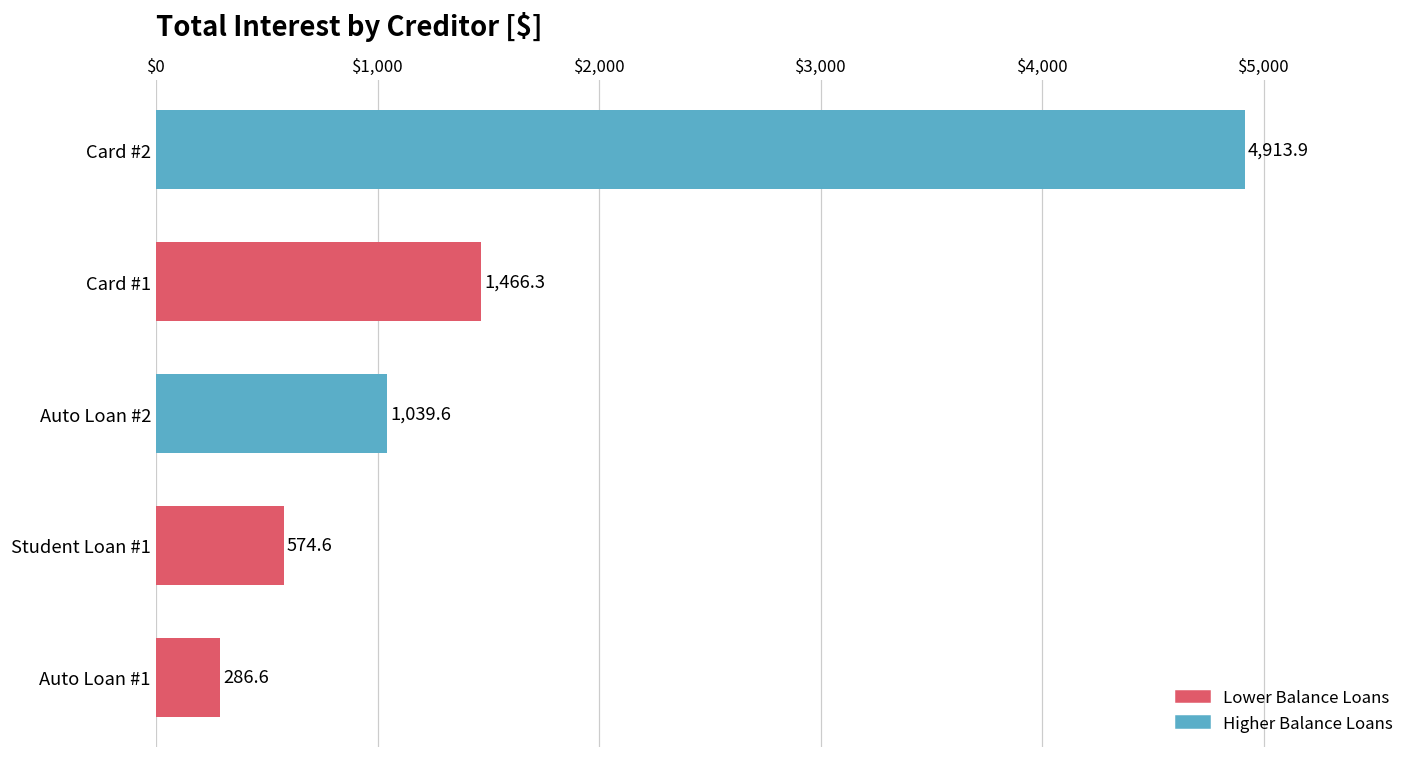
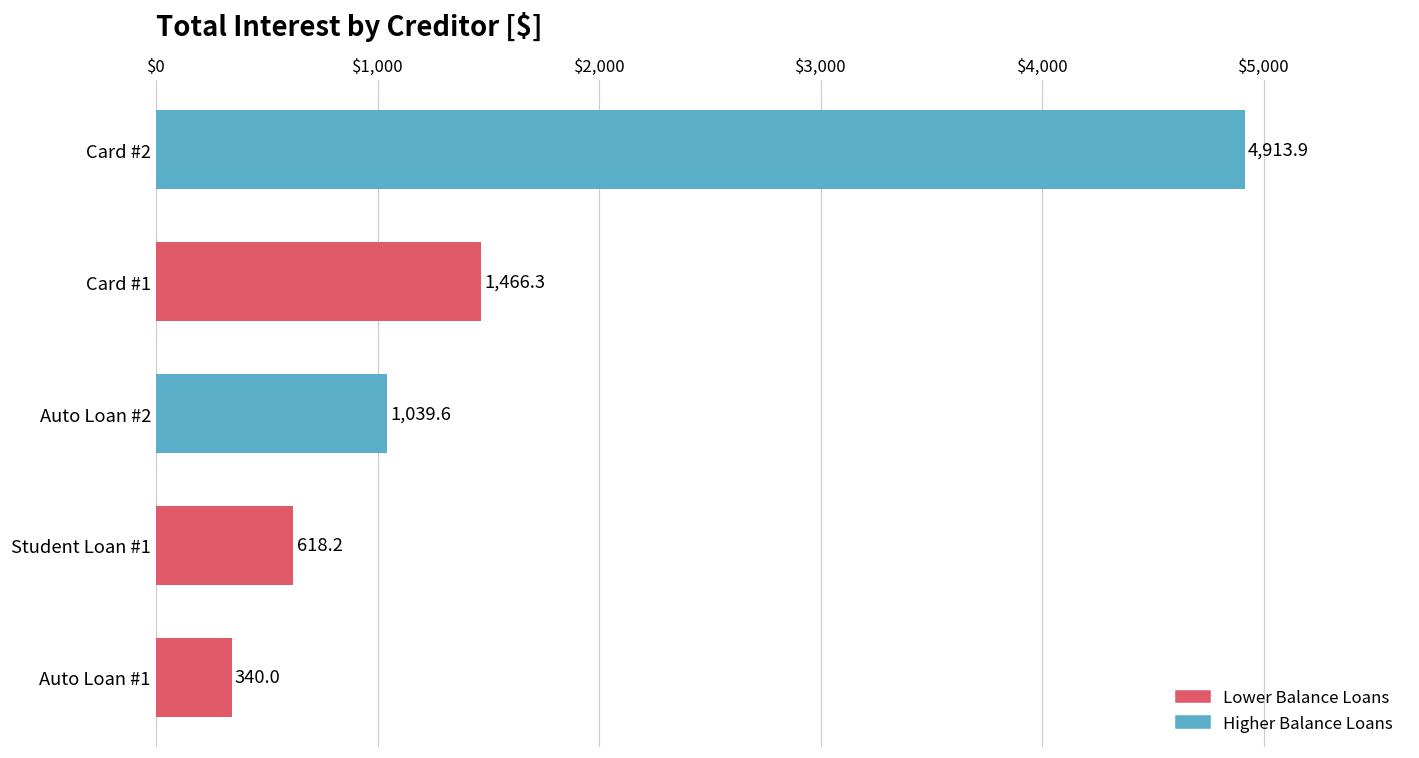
Student Loan #1: 574.6 -> 618.2
Auto Loan #1: 286.6 -> 340.0
